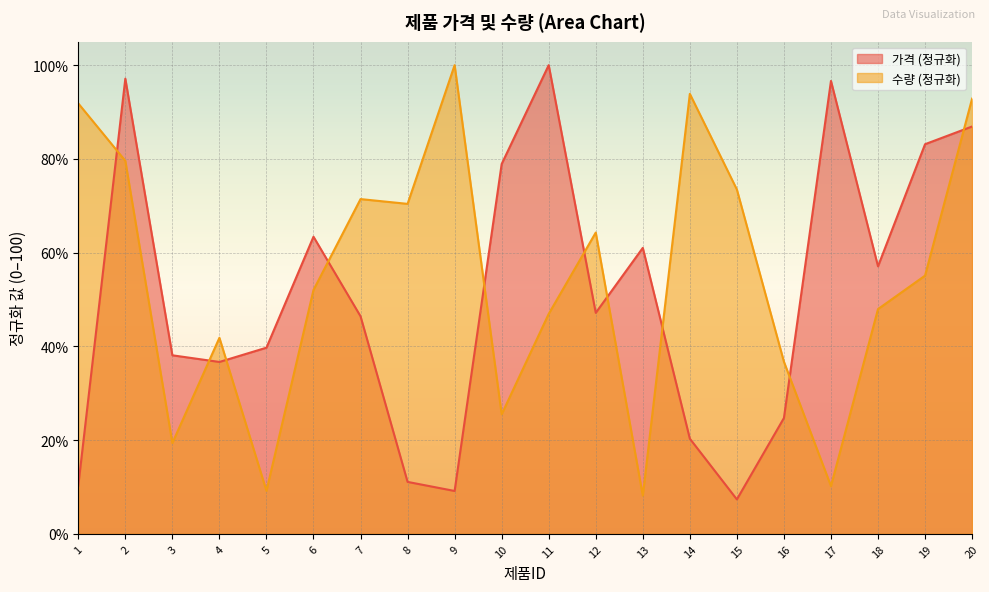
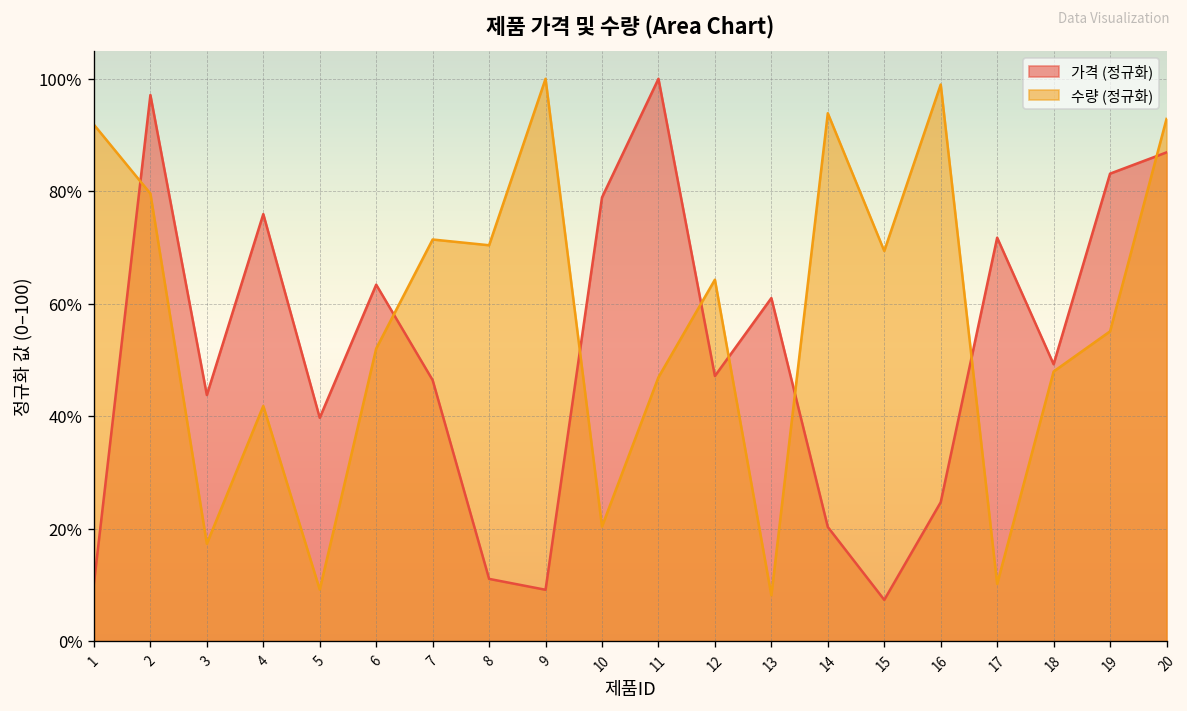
가격 (정규화), 3: 38% -> 44%
수량 (정규화), 3: 19% -> 17%
가격 (정규화), 4: 37% -> 76%
수량 (정규화), 10: 26% -> 20%
수량 (정규화), 15: 73% -> 69%
수량 (정규화), 16: 37% -> 99%
가격 (정규화), 17: 97% -> 72%
가격 (정규화), 18: 57% -> 49%
